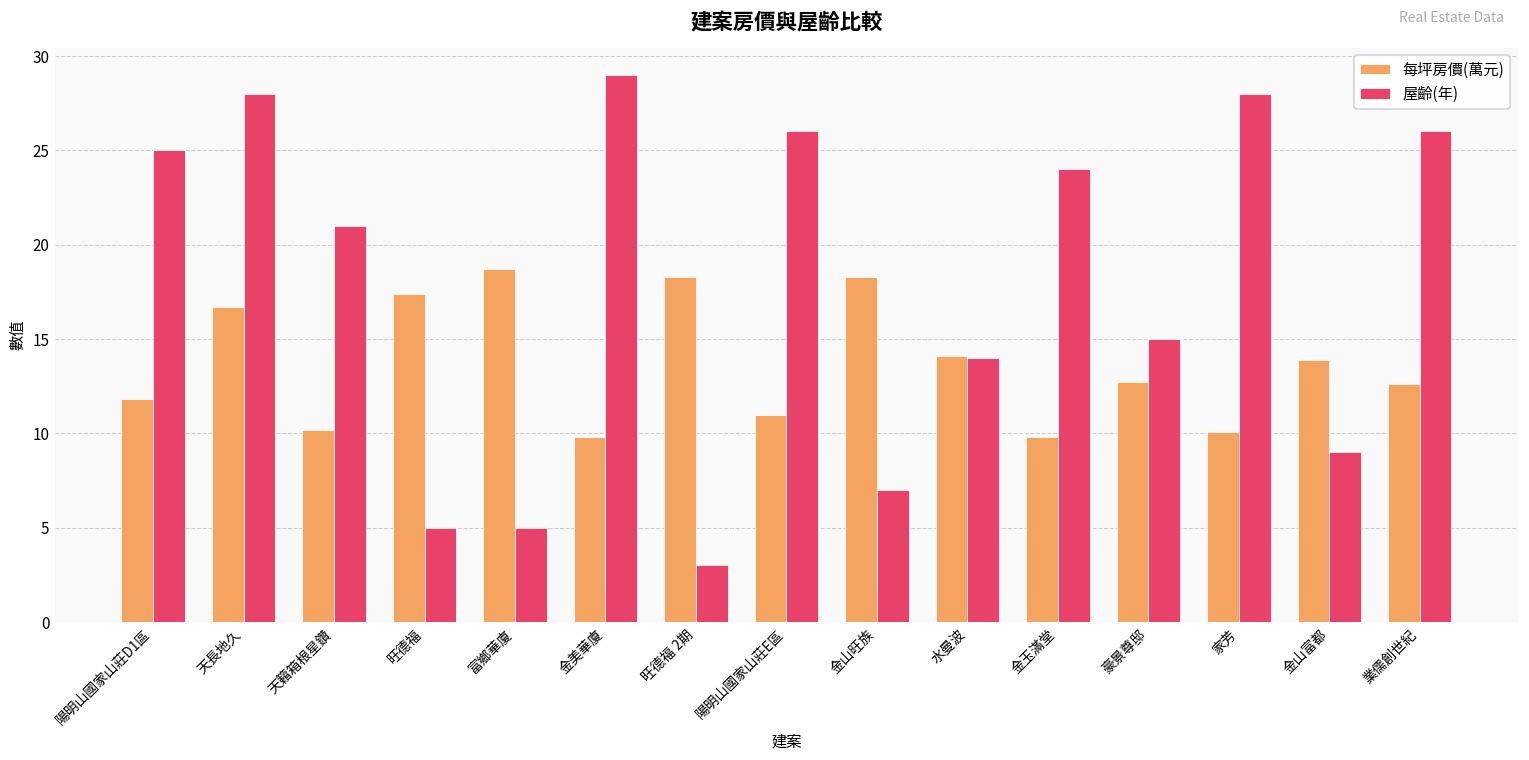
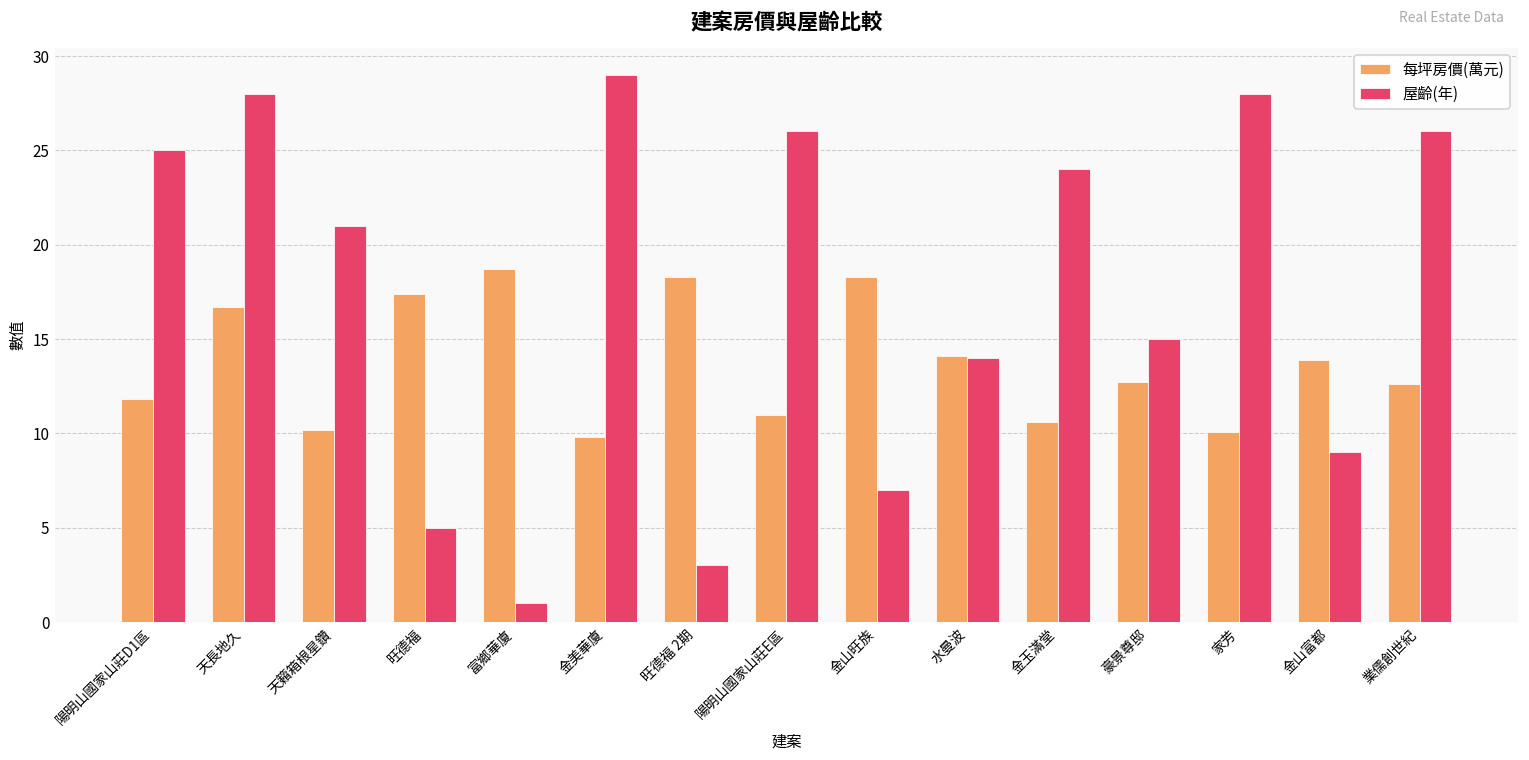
屋齡(年), 富鄉華廈: 5 -> 1
每坪房價(萬元), 金玉滿堂: 9.8 -> 10.6
